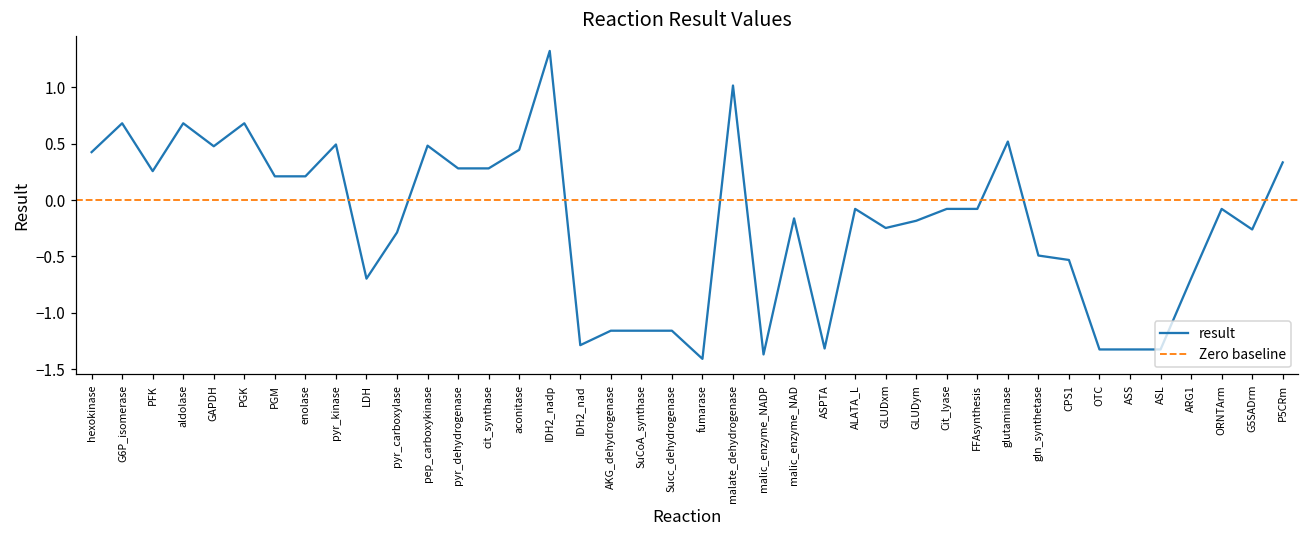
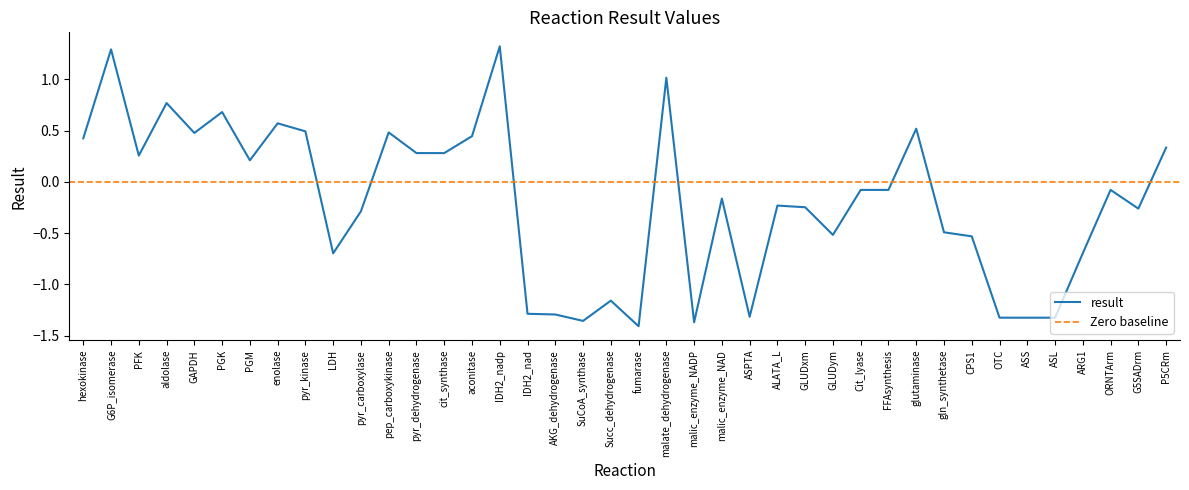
G6P_isomerase: 0.68 -> 1.29
aldolase: 0.68 -> 0.77
enolase: 0.21 -> 0.57
AKG_dehydrogenase: -1.16 -> -1.29
SuCoA_synthase: -1.16 -> -1.35
ALATA_L: -0.08 -> -0.23
GLUDym: -0.18 -> -0.52
